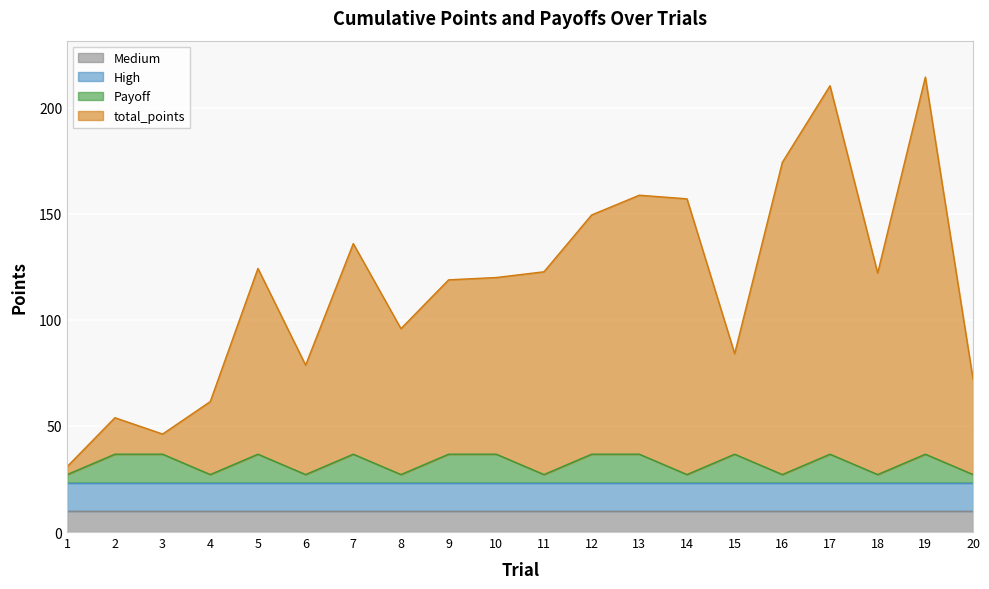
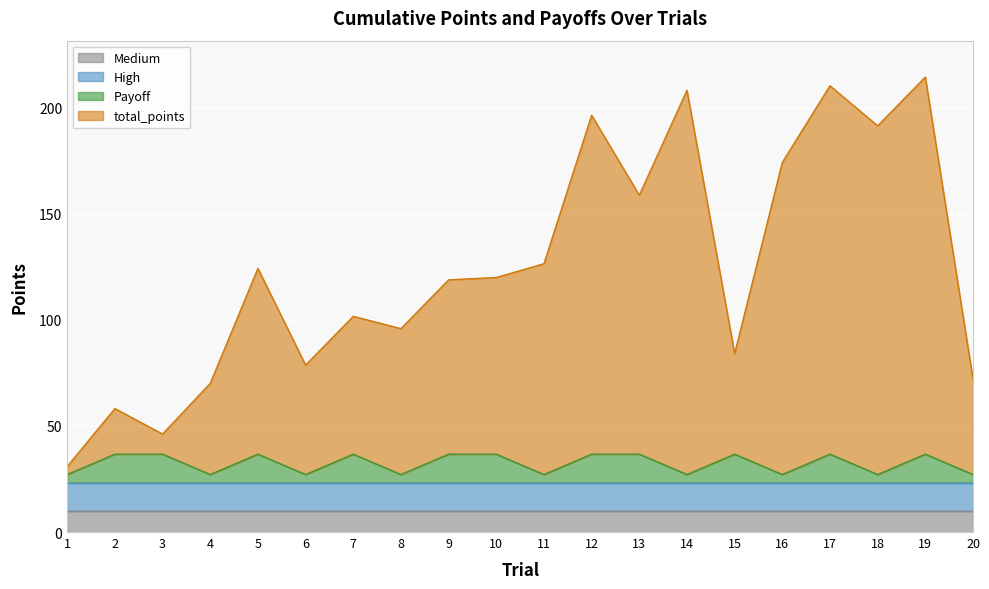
total_points, 2: 17 -> 22
total_points, 4: 34 -> 43
total_points, 7: 99 -> 65
total_points, 11: 96 -> 99
total_points, 12: 113 -> 160
total_points, 14: 130 -> 181
total_points, 18: 95 -> 164
